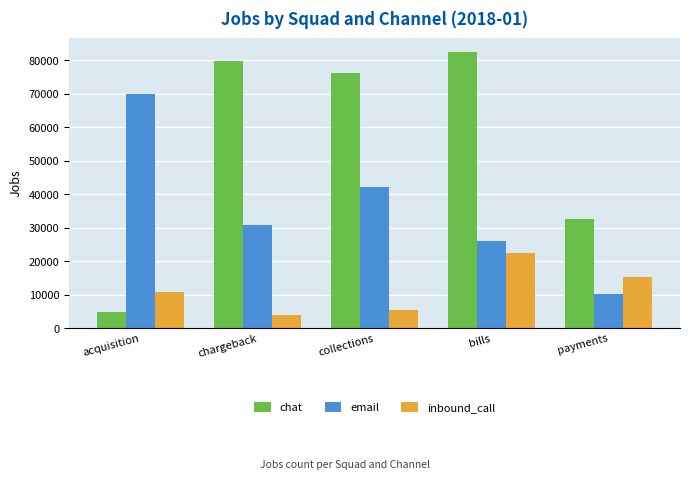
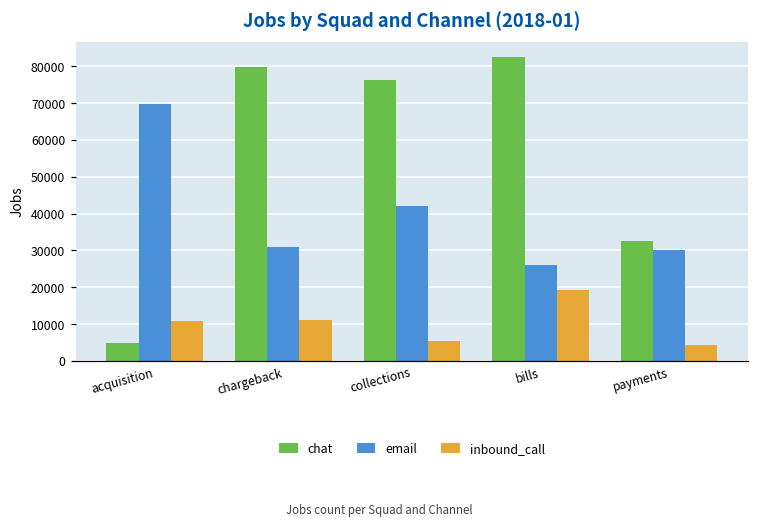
inbound_call, chargeback: 4000 -> 11000
inbound_call, bills: 22000 -> 19000
email, payments: 10000 -> 30000
inbound_call, payments: 15000 -> 4000
